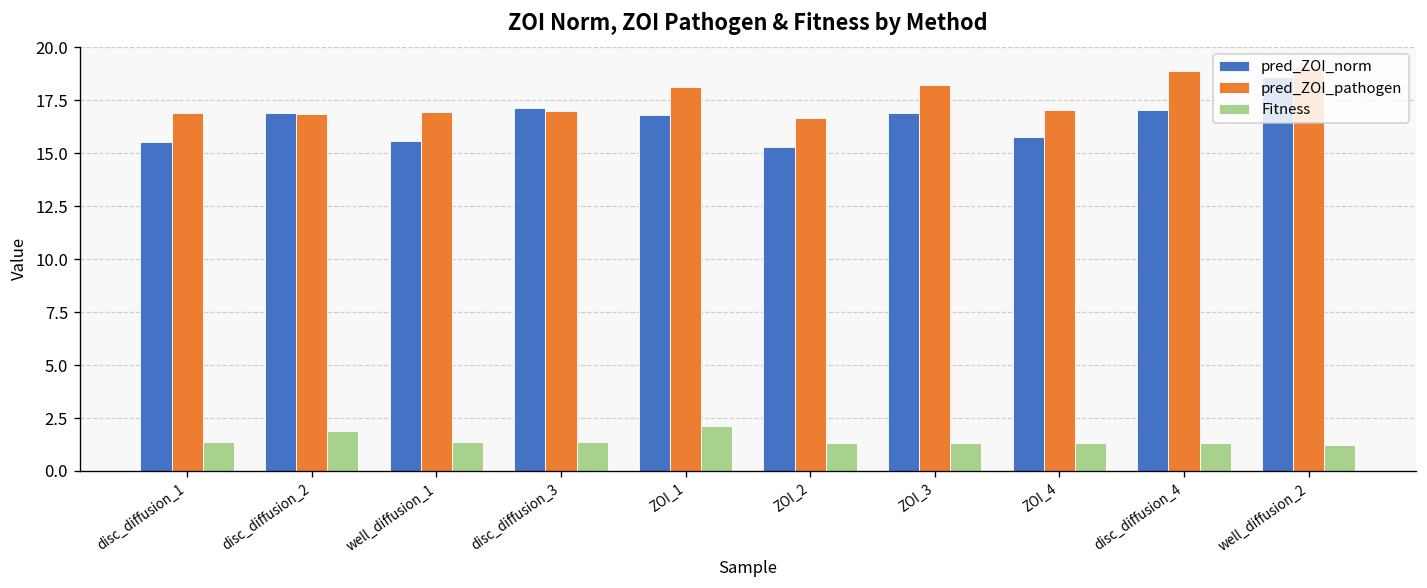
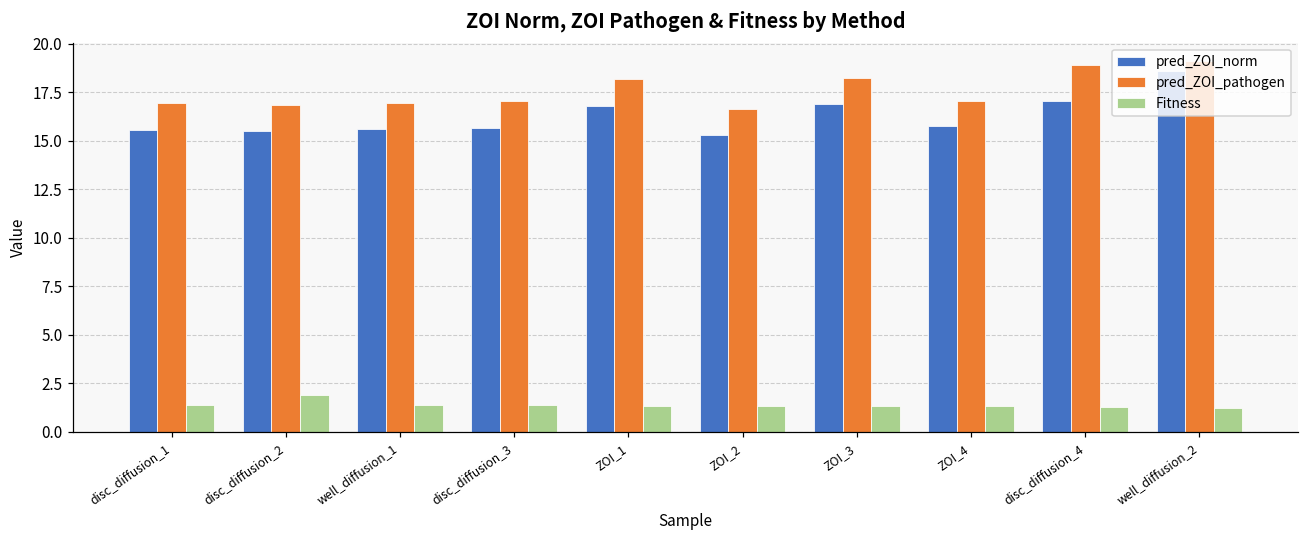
pred_ZOI_norm, disc_diffusion_2: 16.9 -> 15.5
pred_ZOI_norm, disc_diffusion_3: 17.1 -> 15.7
Fitness, ZOI_1: 2.1 -> 1.3
